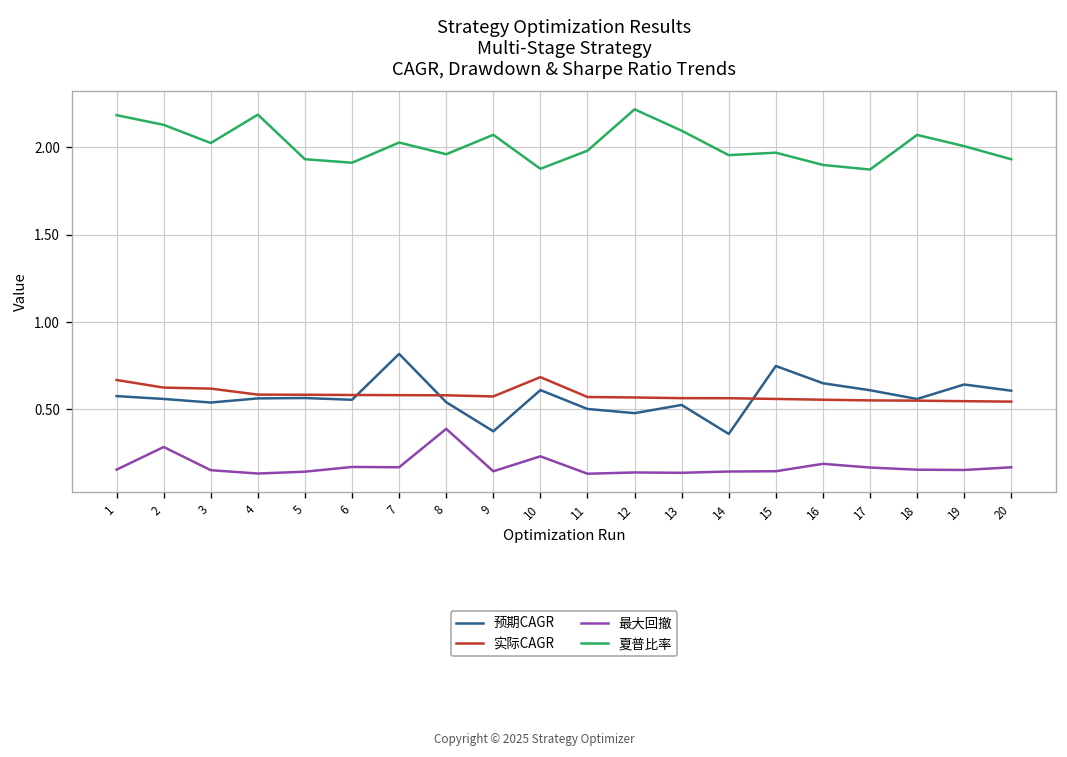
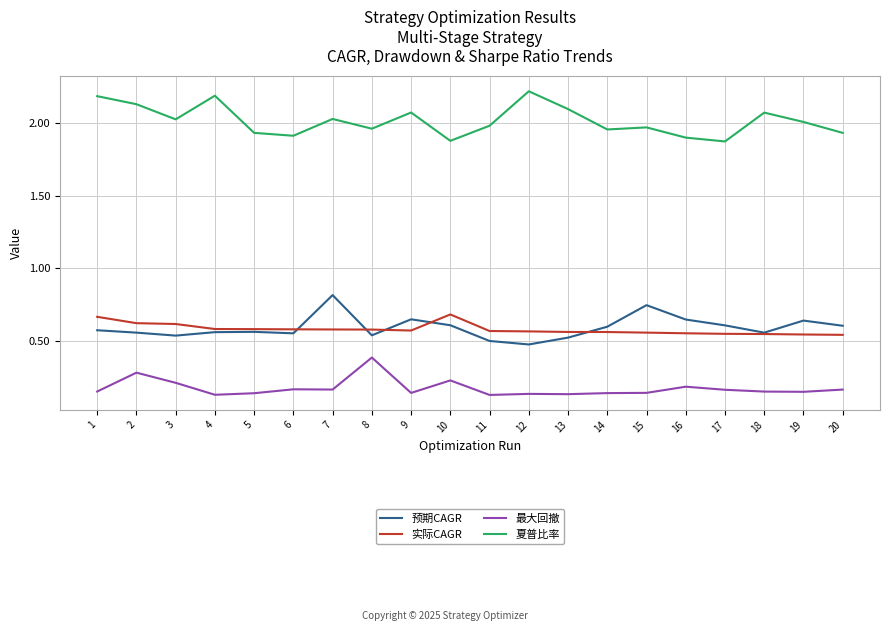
最大回撤, 3: 0.15 -> 0.21
预期CAGR, 9: 0.37 -> 0.65
预期CAGR, 14: 0.36 -> 0.60
